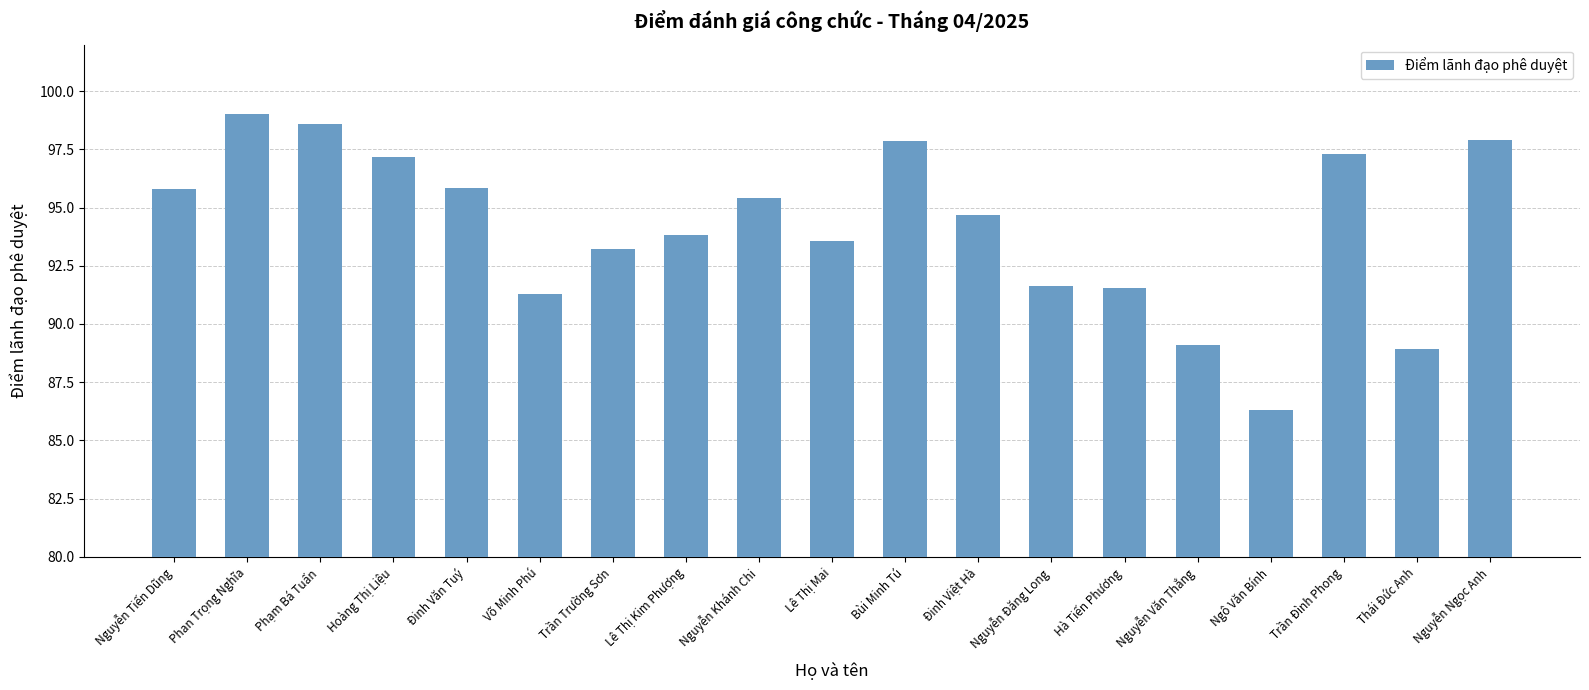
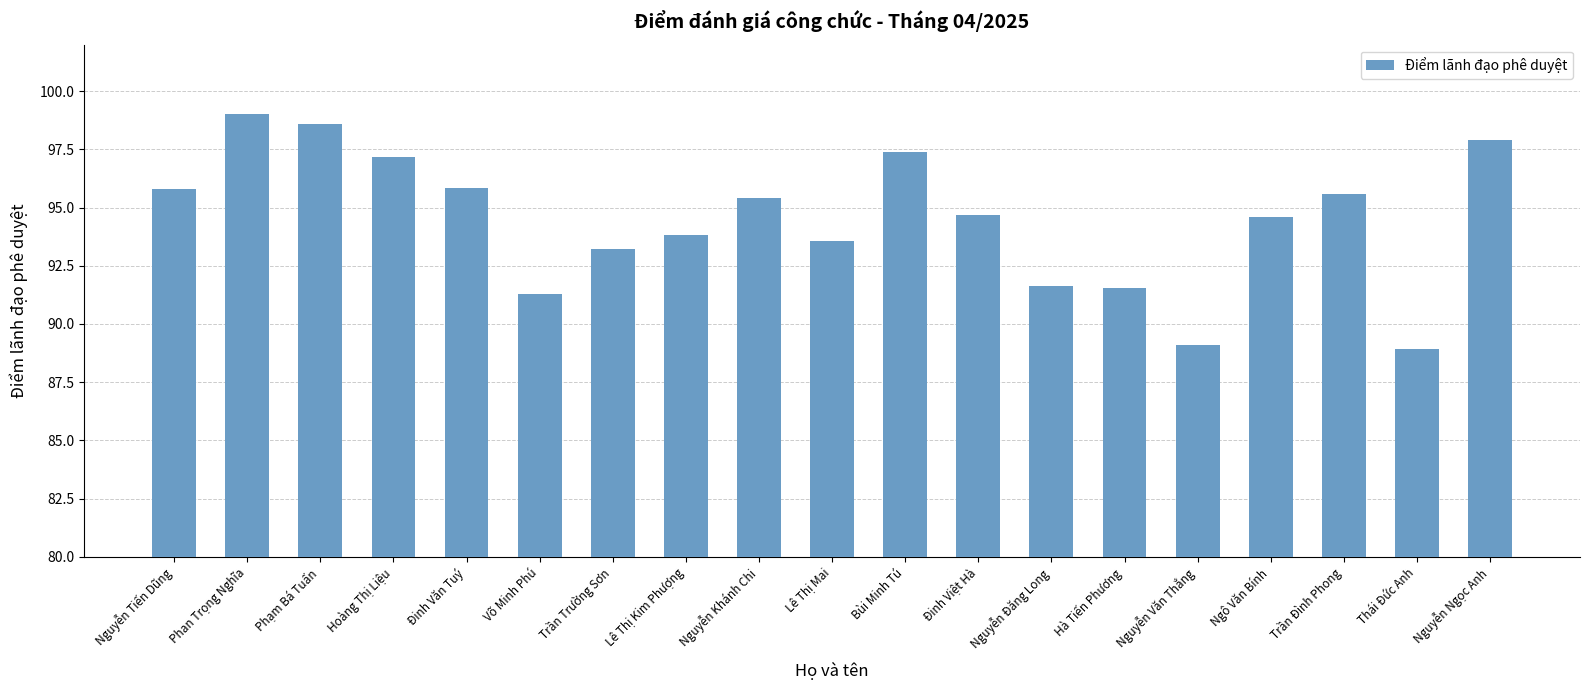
Bùi Minh Tú: 97.9 -> 97.4
Ngô Văn Bính: 86.3 -> 94.6
Trần Đình Phong: 97.3 -> 95.6
